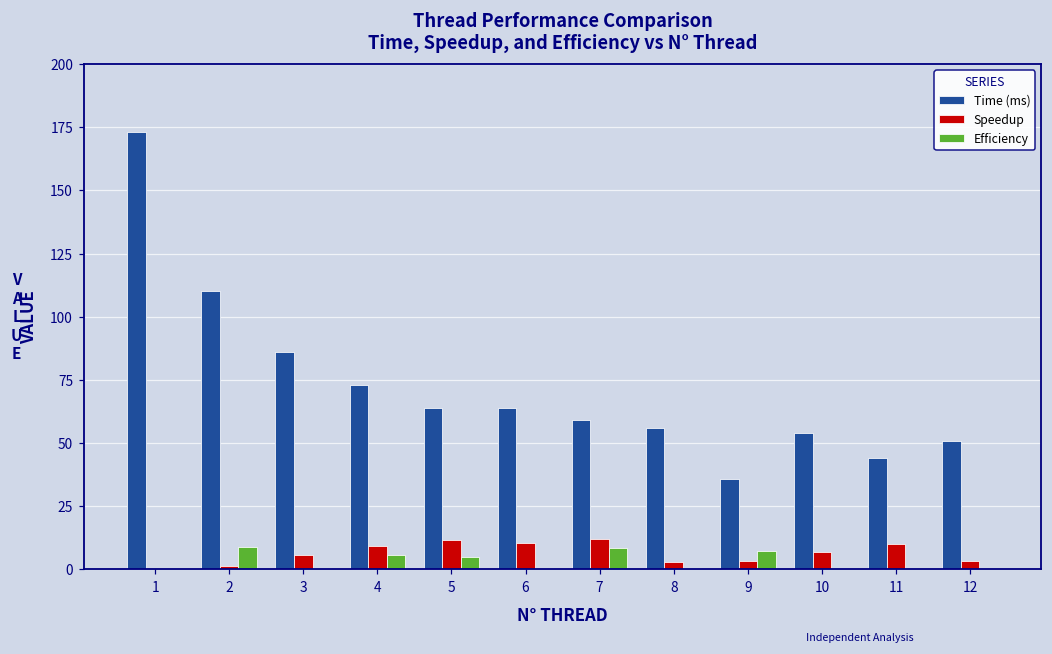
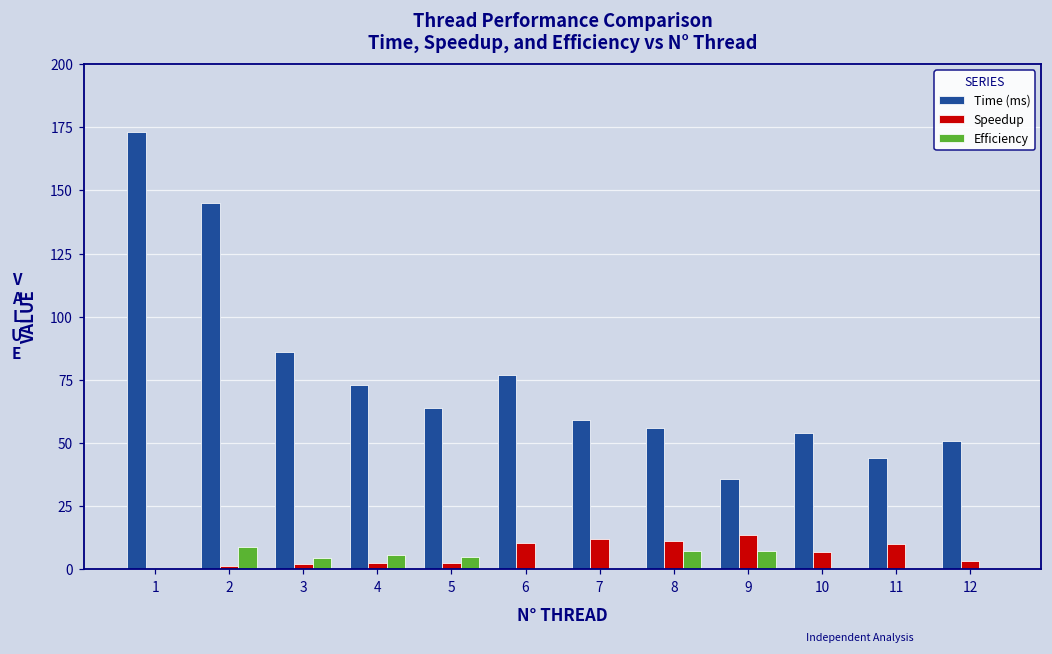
Time (ms), 2: 110 -> 145
Speedup, 3: 6 -> 2
Efficiency, 3: 1 -> 4
Speedup, 4: 9 -> 2
Speedup, 5: 12 -> 3
Time (ms), 6: 64 -> 77
Efficiency, 7: 9 -> 0
Speedup, 8: 3 -> 11
Efficiency, 8: 0 -> 7
Speedup, 9: 3 -> 14
